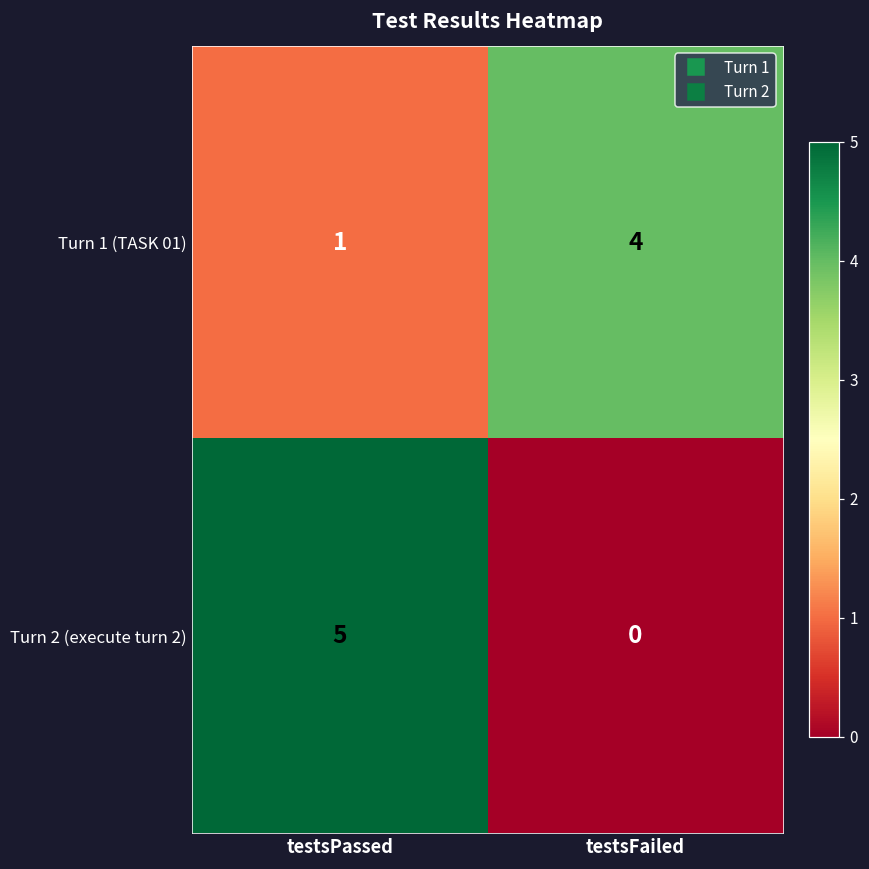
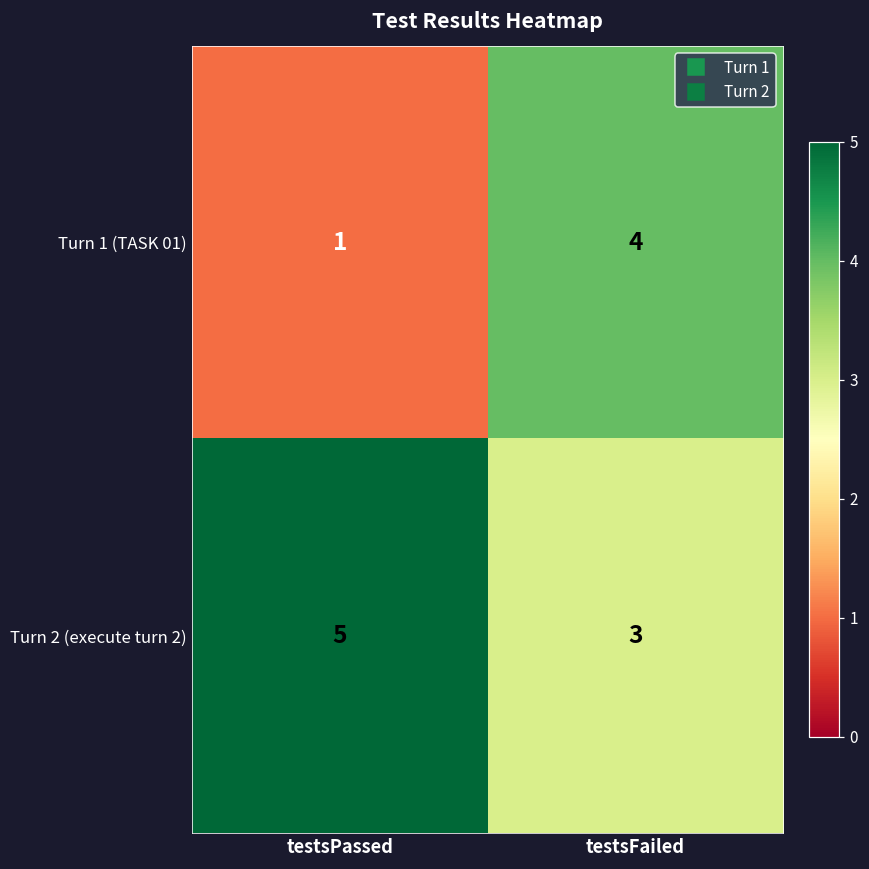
Turn 2 (execute turn 2), testsFailed: 0 -> 3
